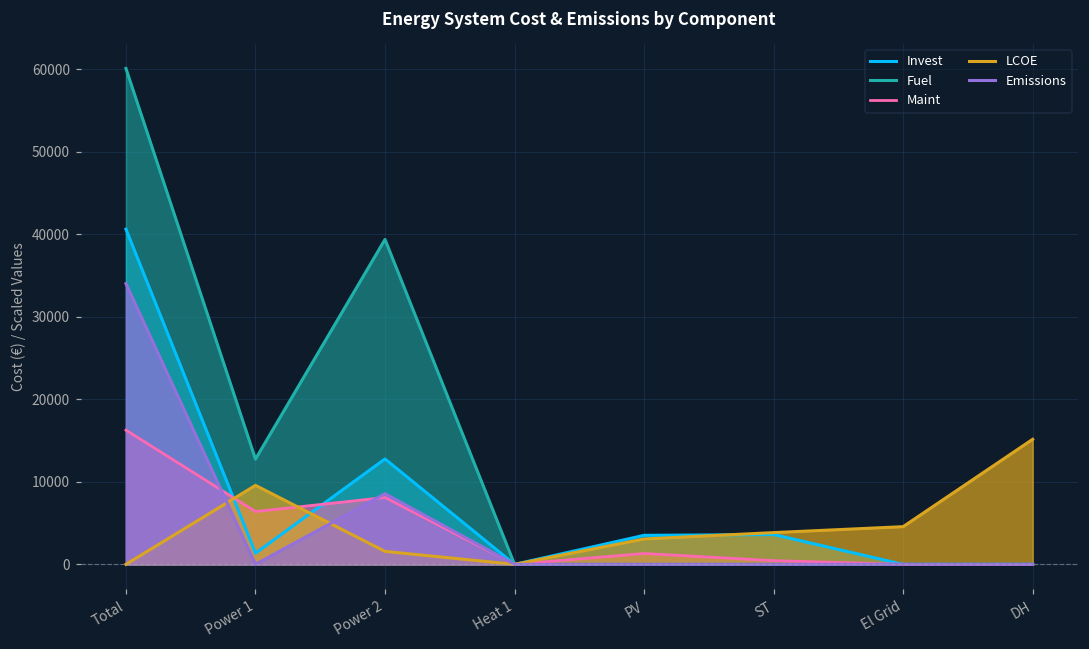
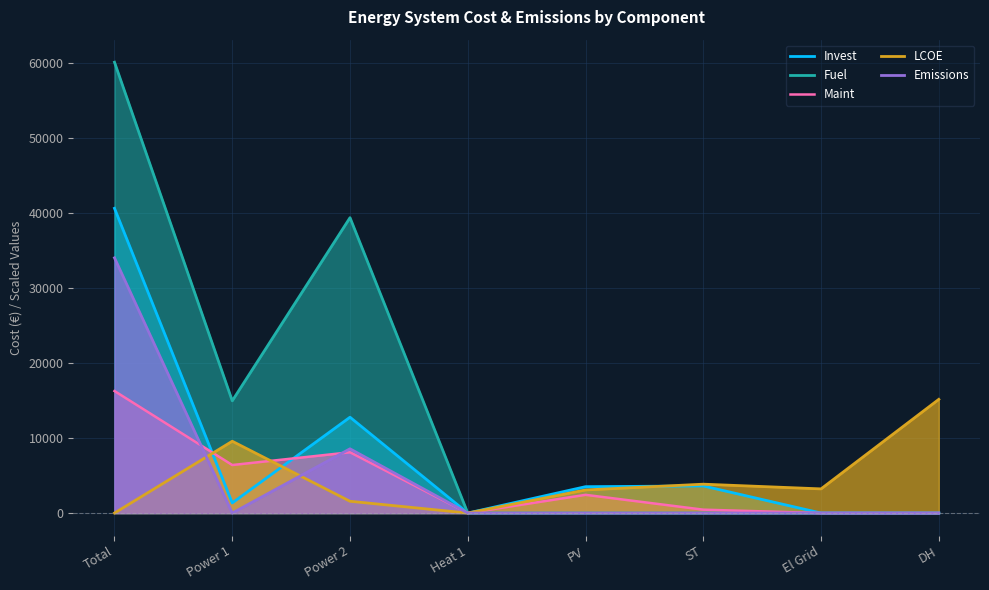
Fuel, Power 1: 13000 -> 15000
Maint, PV: 1000 -> 2000
LCOE, El Grid: 5000 -> 3000
